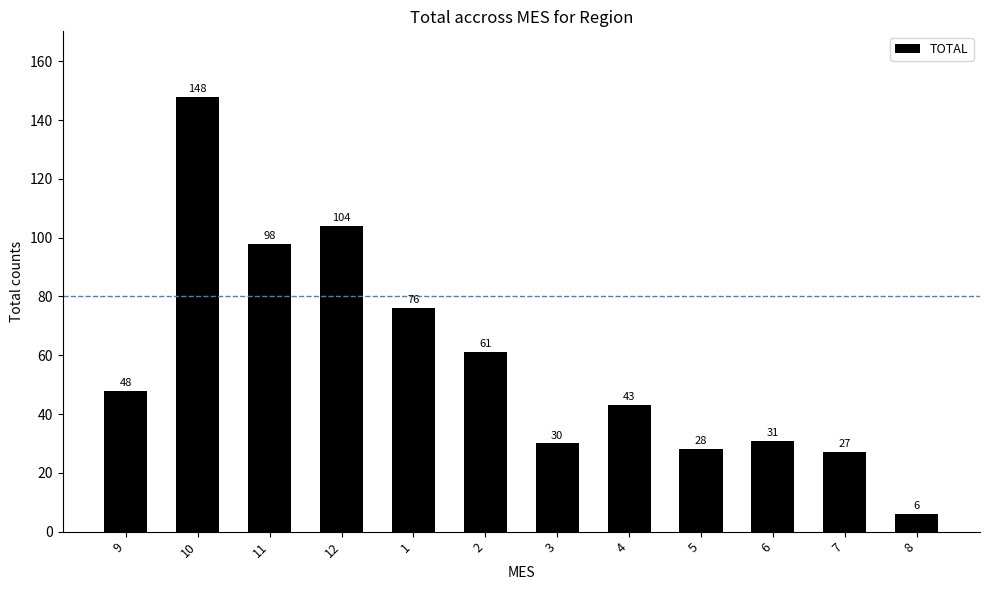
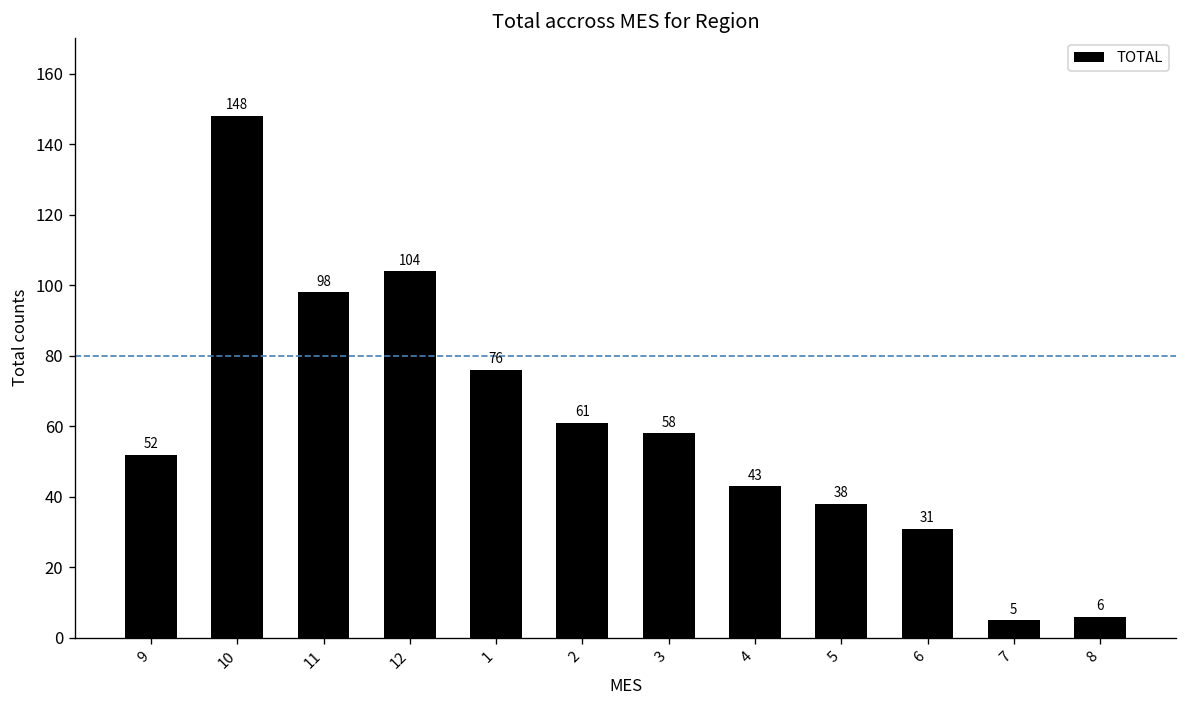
9: 48 -> 52
3: 30 -> 58
5: 28 -> 38
7: 27 -> 5
